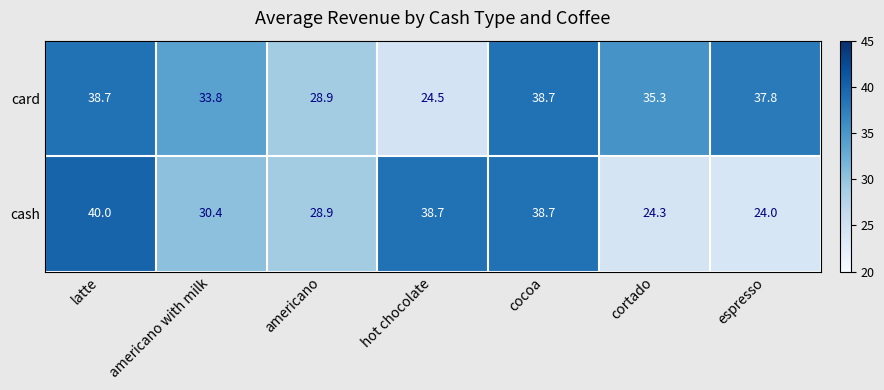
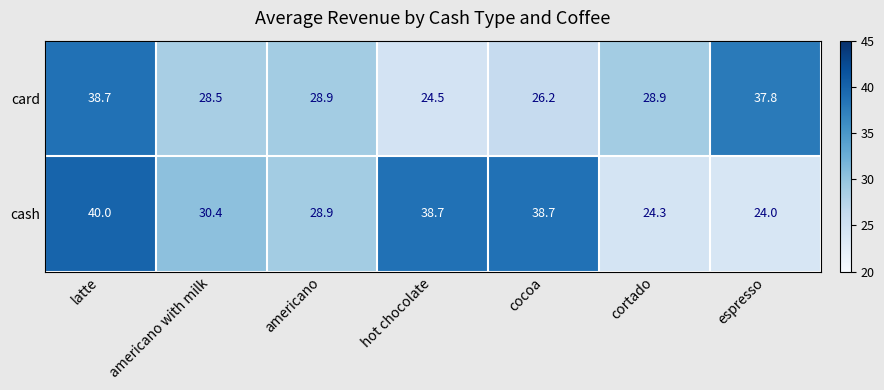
card, americano with milk: 33.8 -> 28.5
card, cocoa: 38.7 -> 26.2
card, cortado: 35.3 -> 28.9
